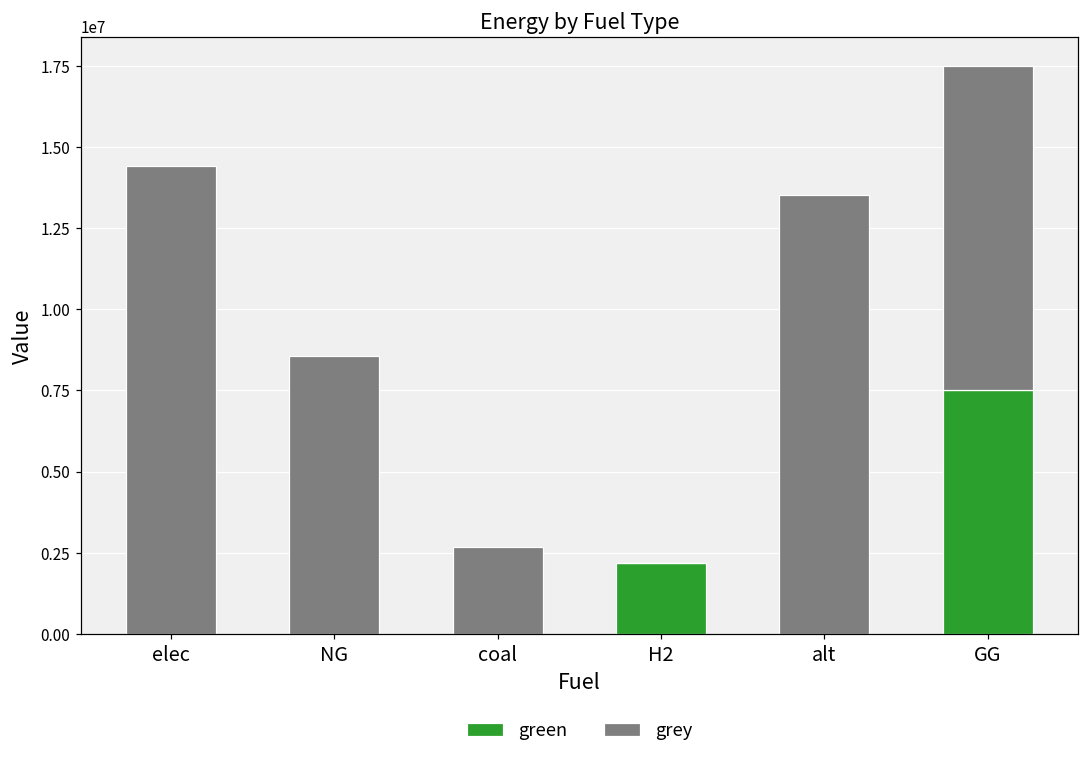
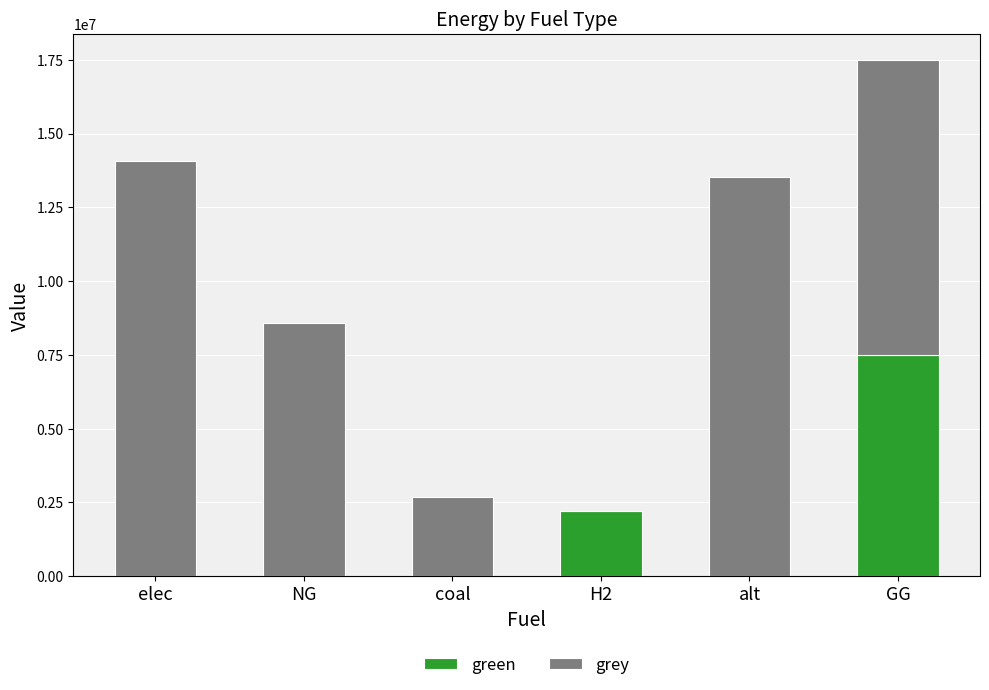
grey, elec: 14400000 -> 14100000
